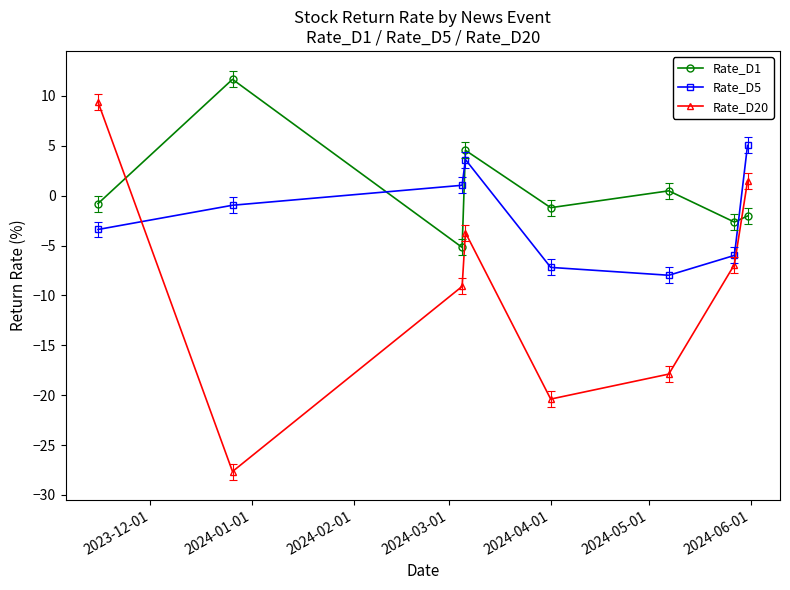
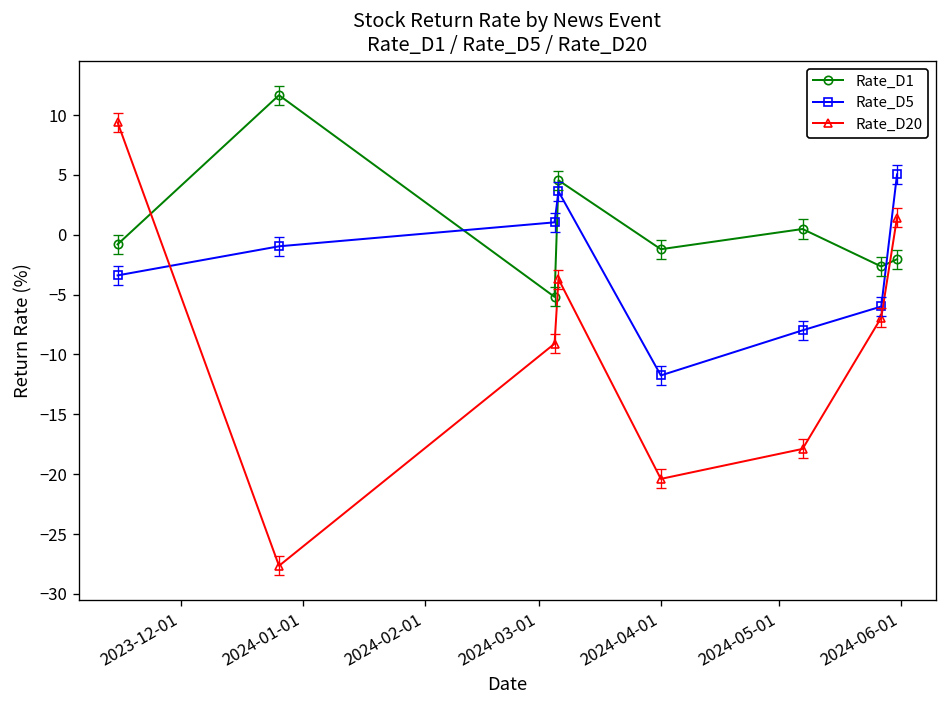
Rate_D5, 2024-04-01: -7 -> -12
